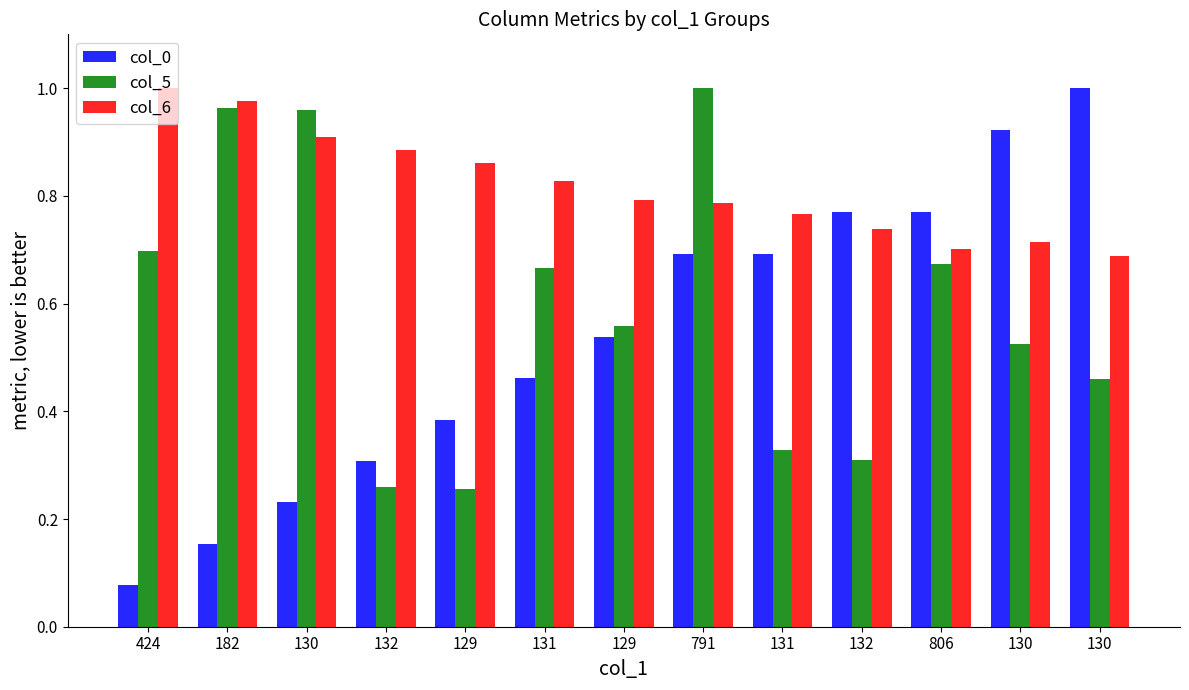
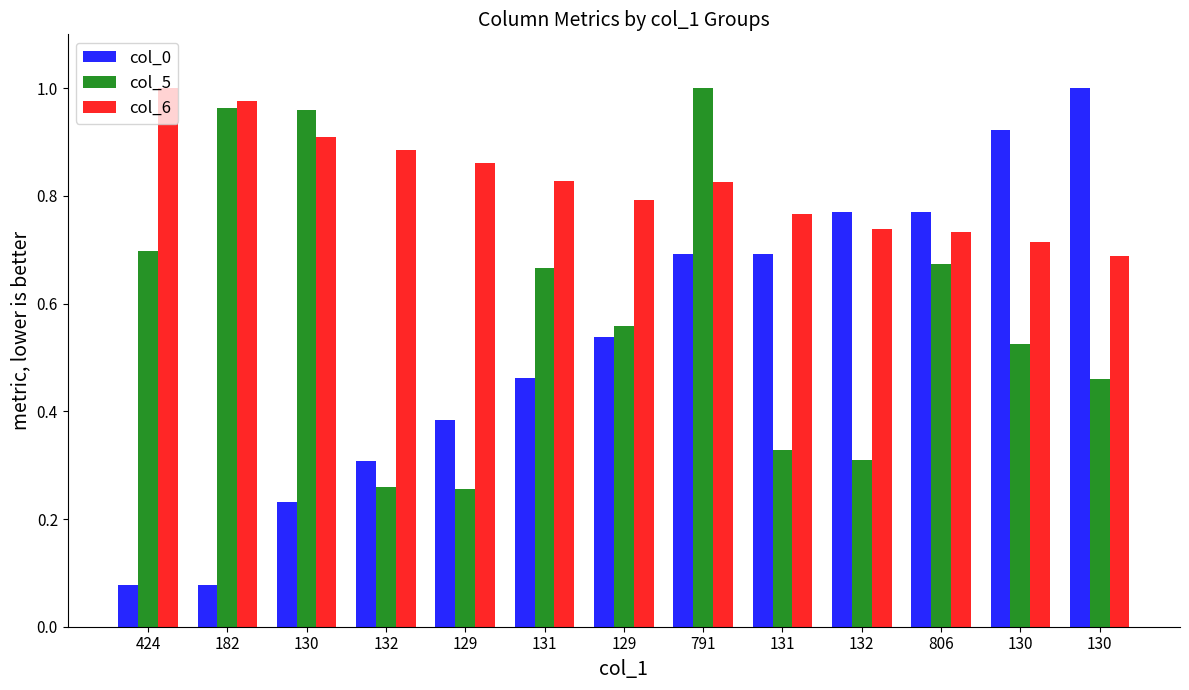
col_0, 182: 0.15 -> 0.08
col_6, 791: 0.79 -> 0.83
col_6, 806: 0.70 -> 0.73
